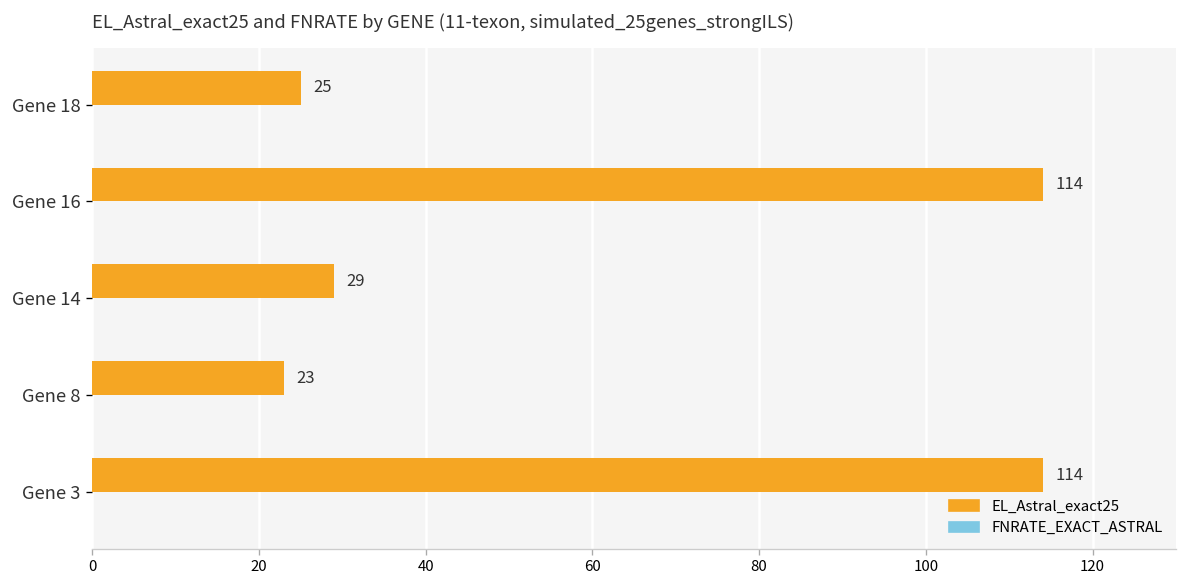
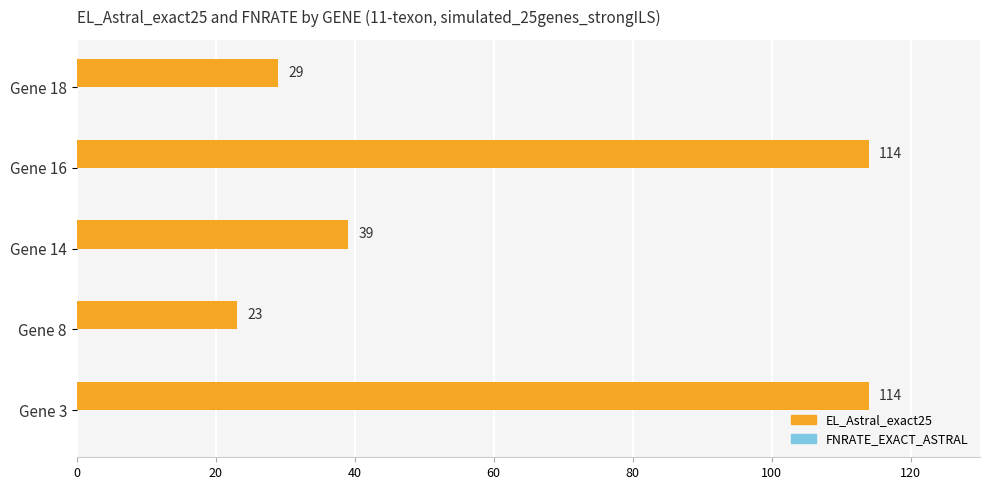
EL_Astral_exact25, Gene 18: 25 -> 29
EL_Astral_exact25, Gene 14: 29 -> 39
